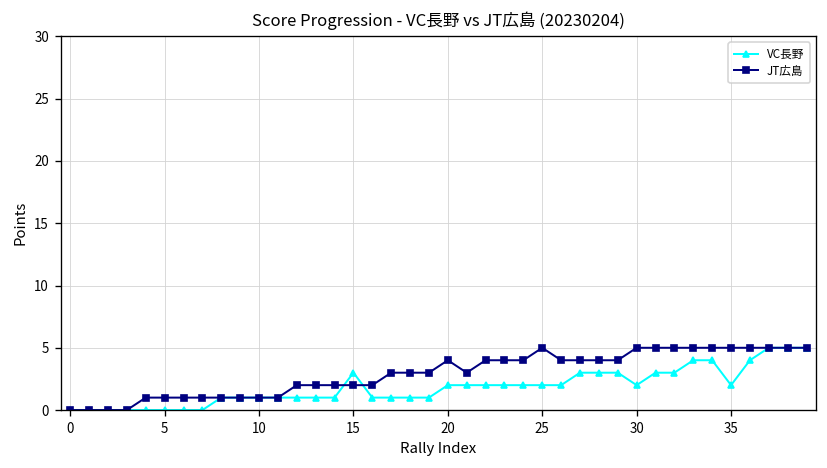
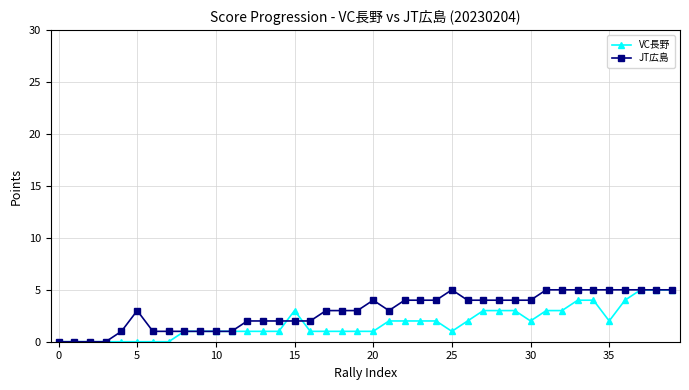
JT広島, 5: 1 -> 3
VC長野, 20: 2 -> 1
VC長野, 25: 2 -> 1
JT広島, 30: 5 -> 4
